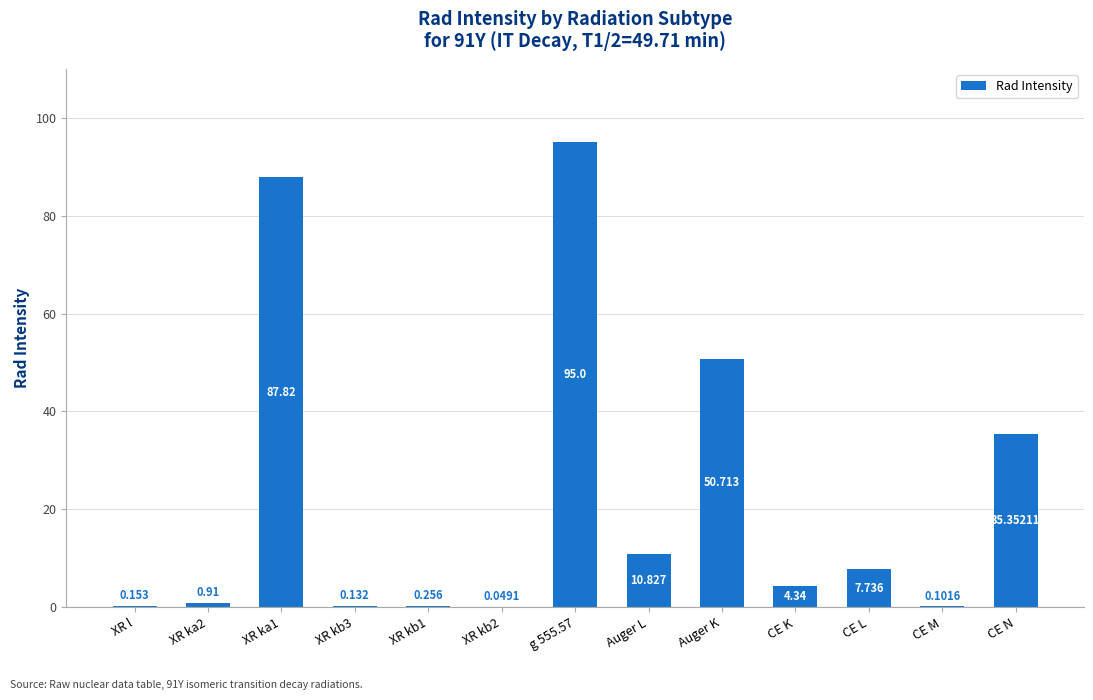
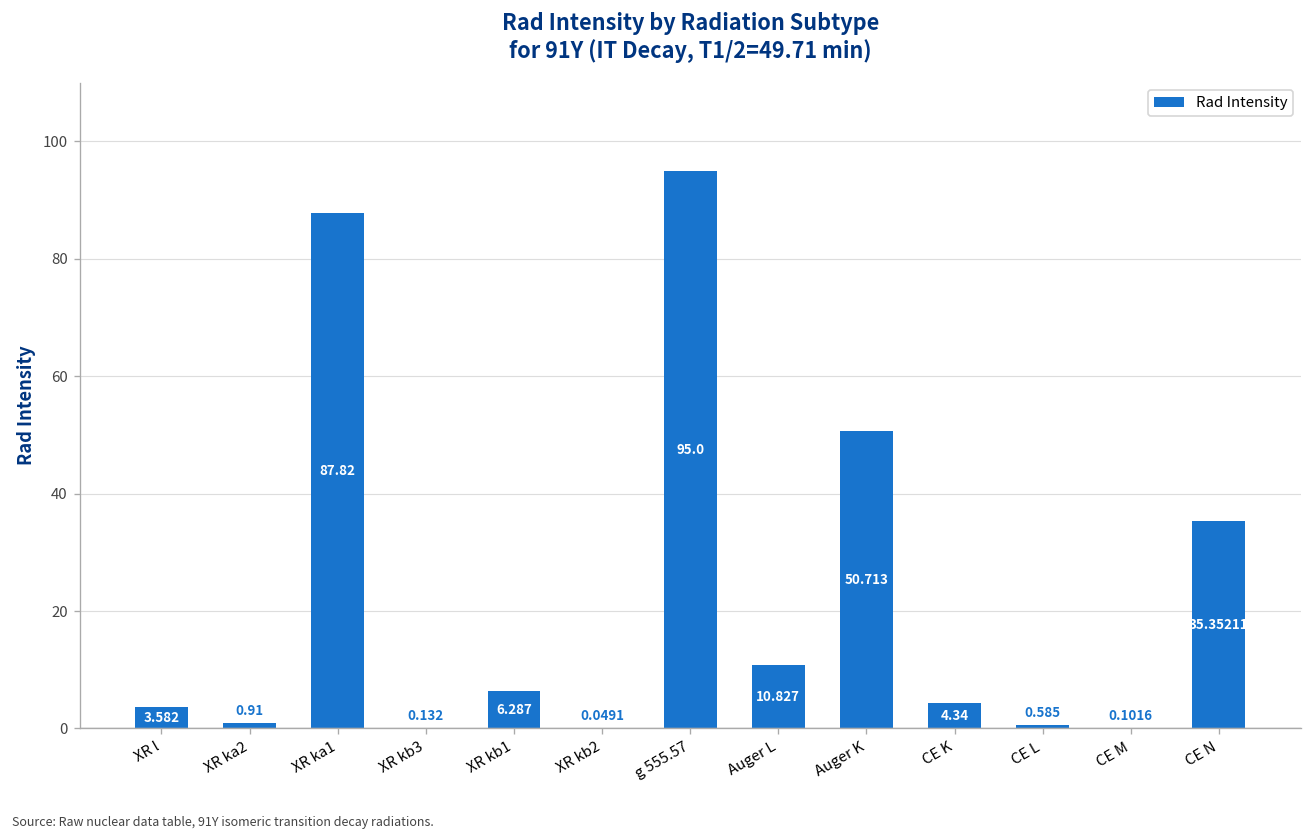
XR l: 0.153 -> 3.582
XR kb1: 0.256 -> 6.287
CE L: 7.736 -> 0.585
